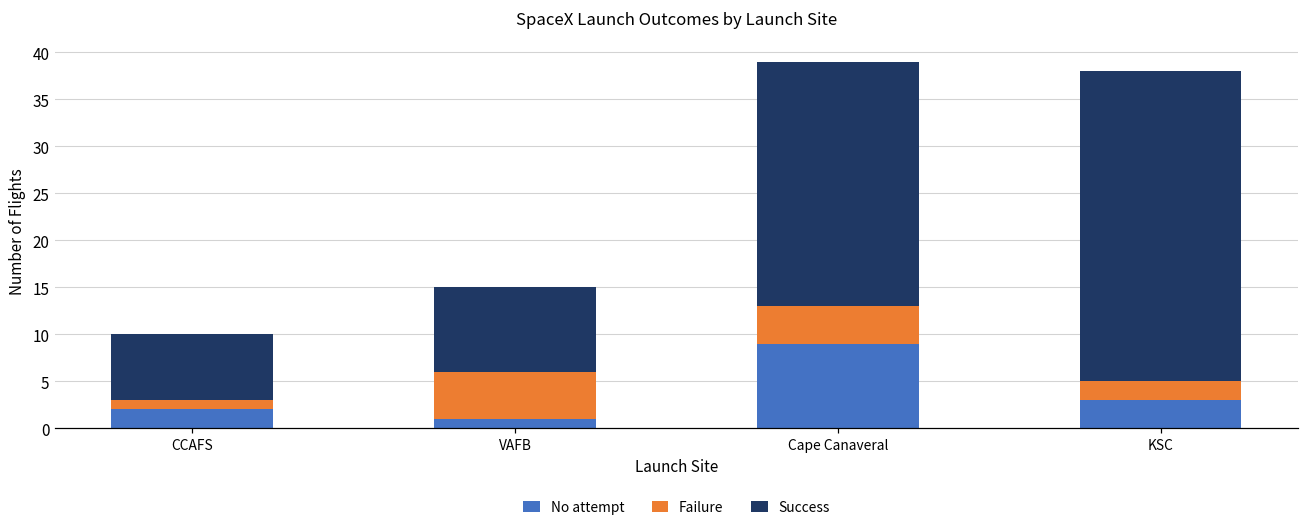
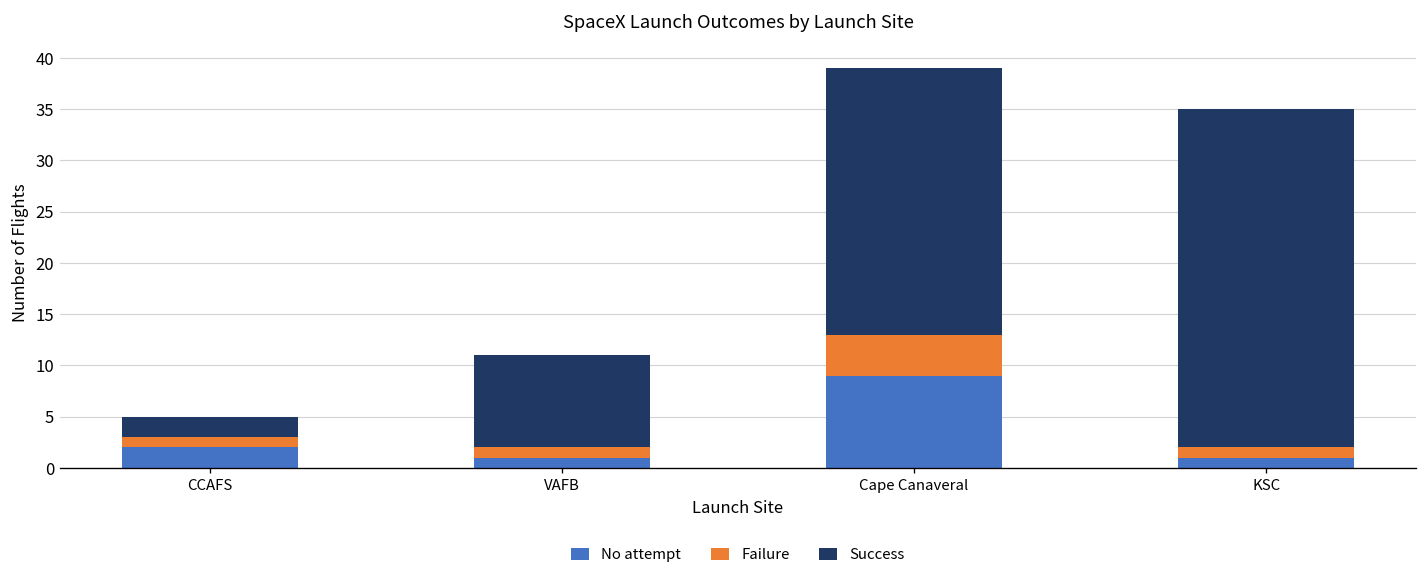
Success, CCAFS: 7 -> 2
Failure, VAFB: 5 -> 1
No attempt, KSC: 3 -> 1
Failure, KSC: 2 -> 1
